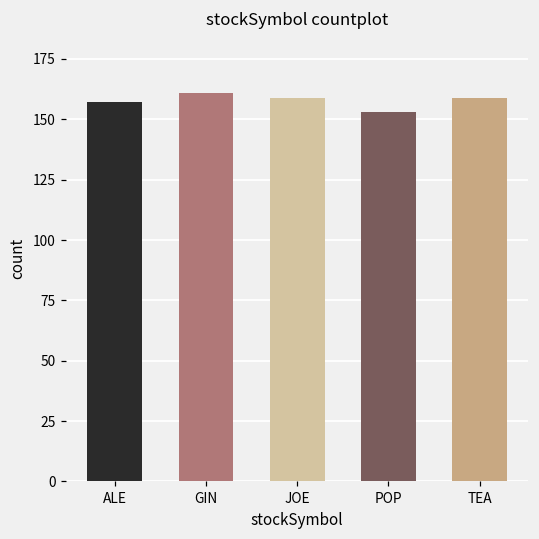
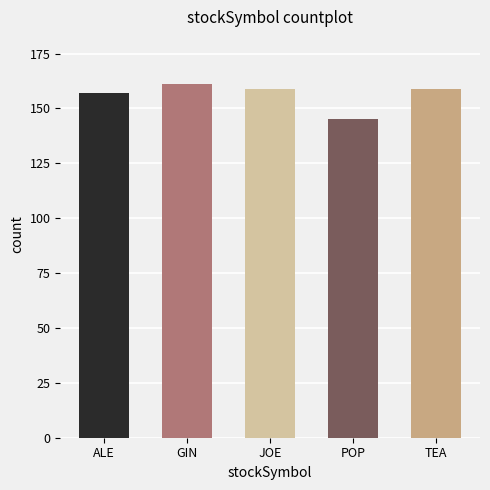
POP: 153 -> 145
